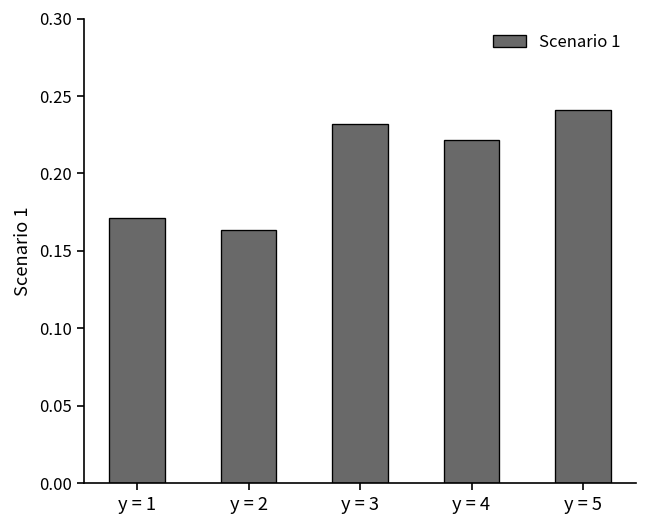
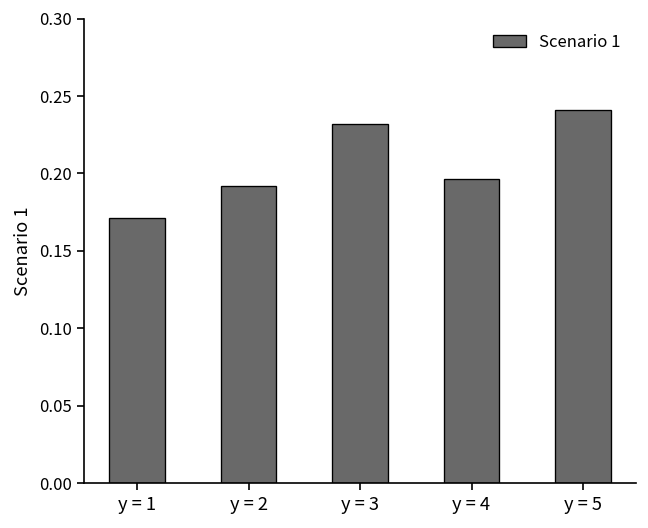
y = 2: 0.163 -> 0.192
y = 4: 0.221 -> 0.196
